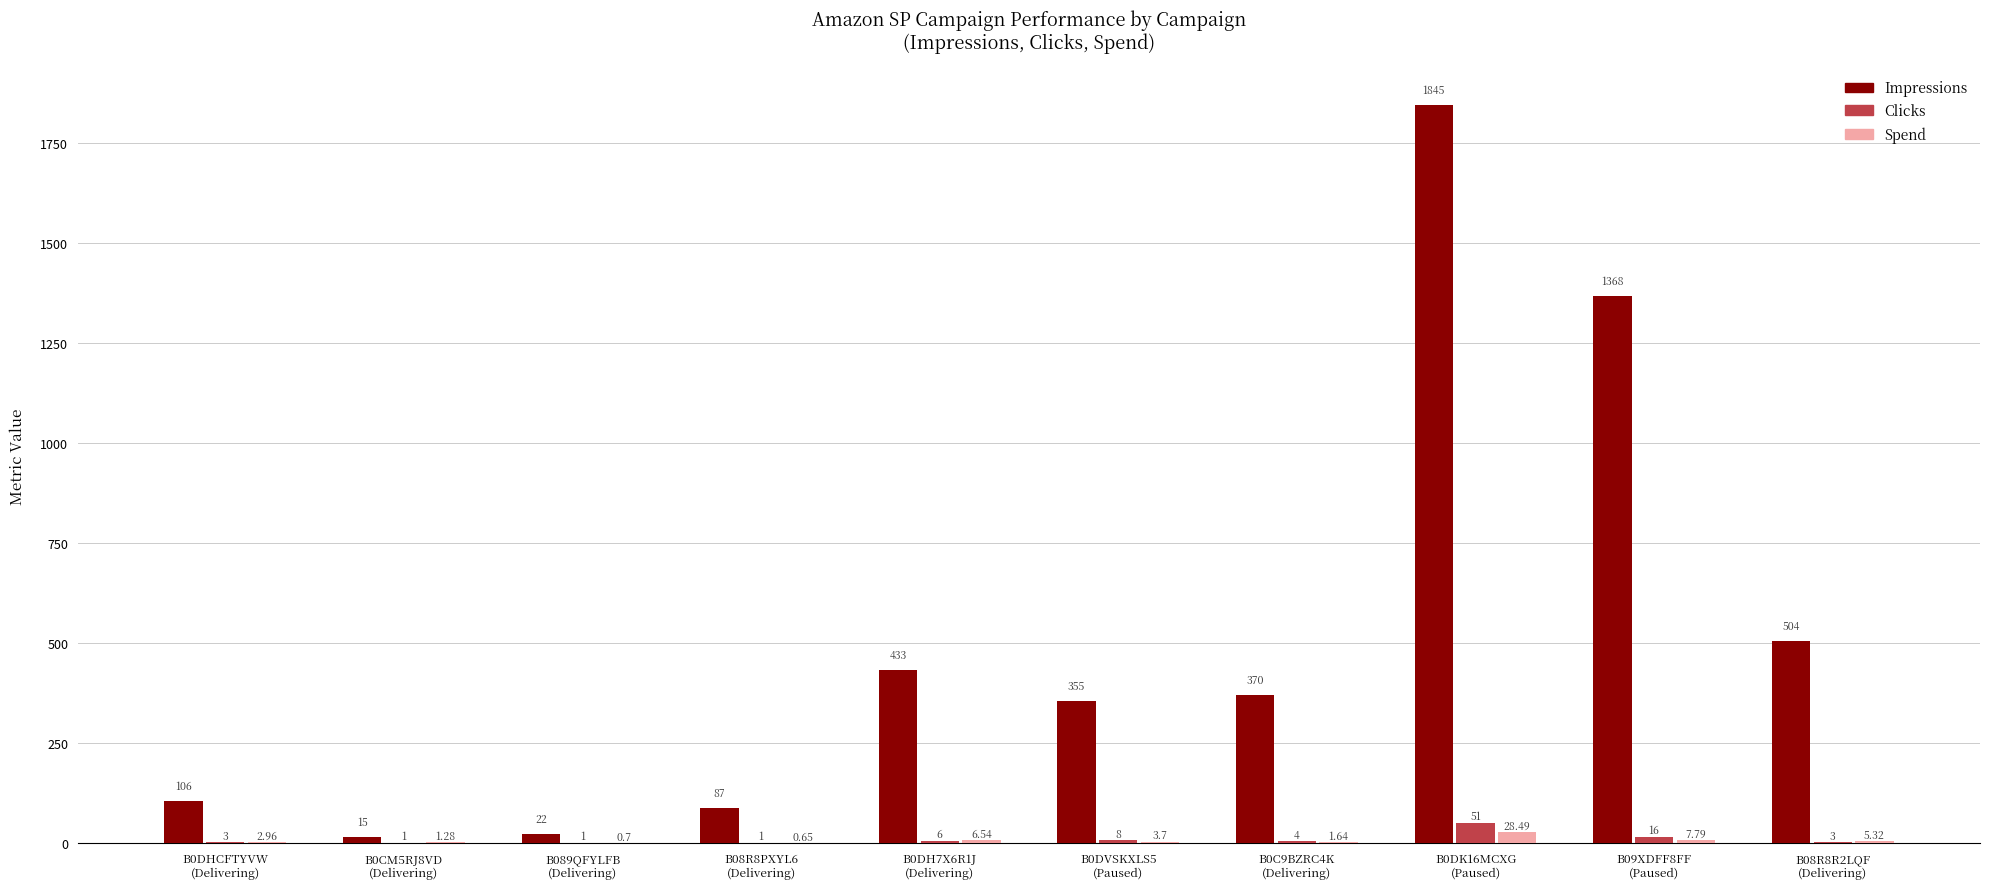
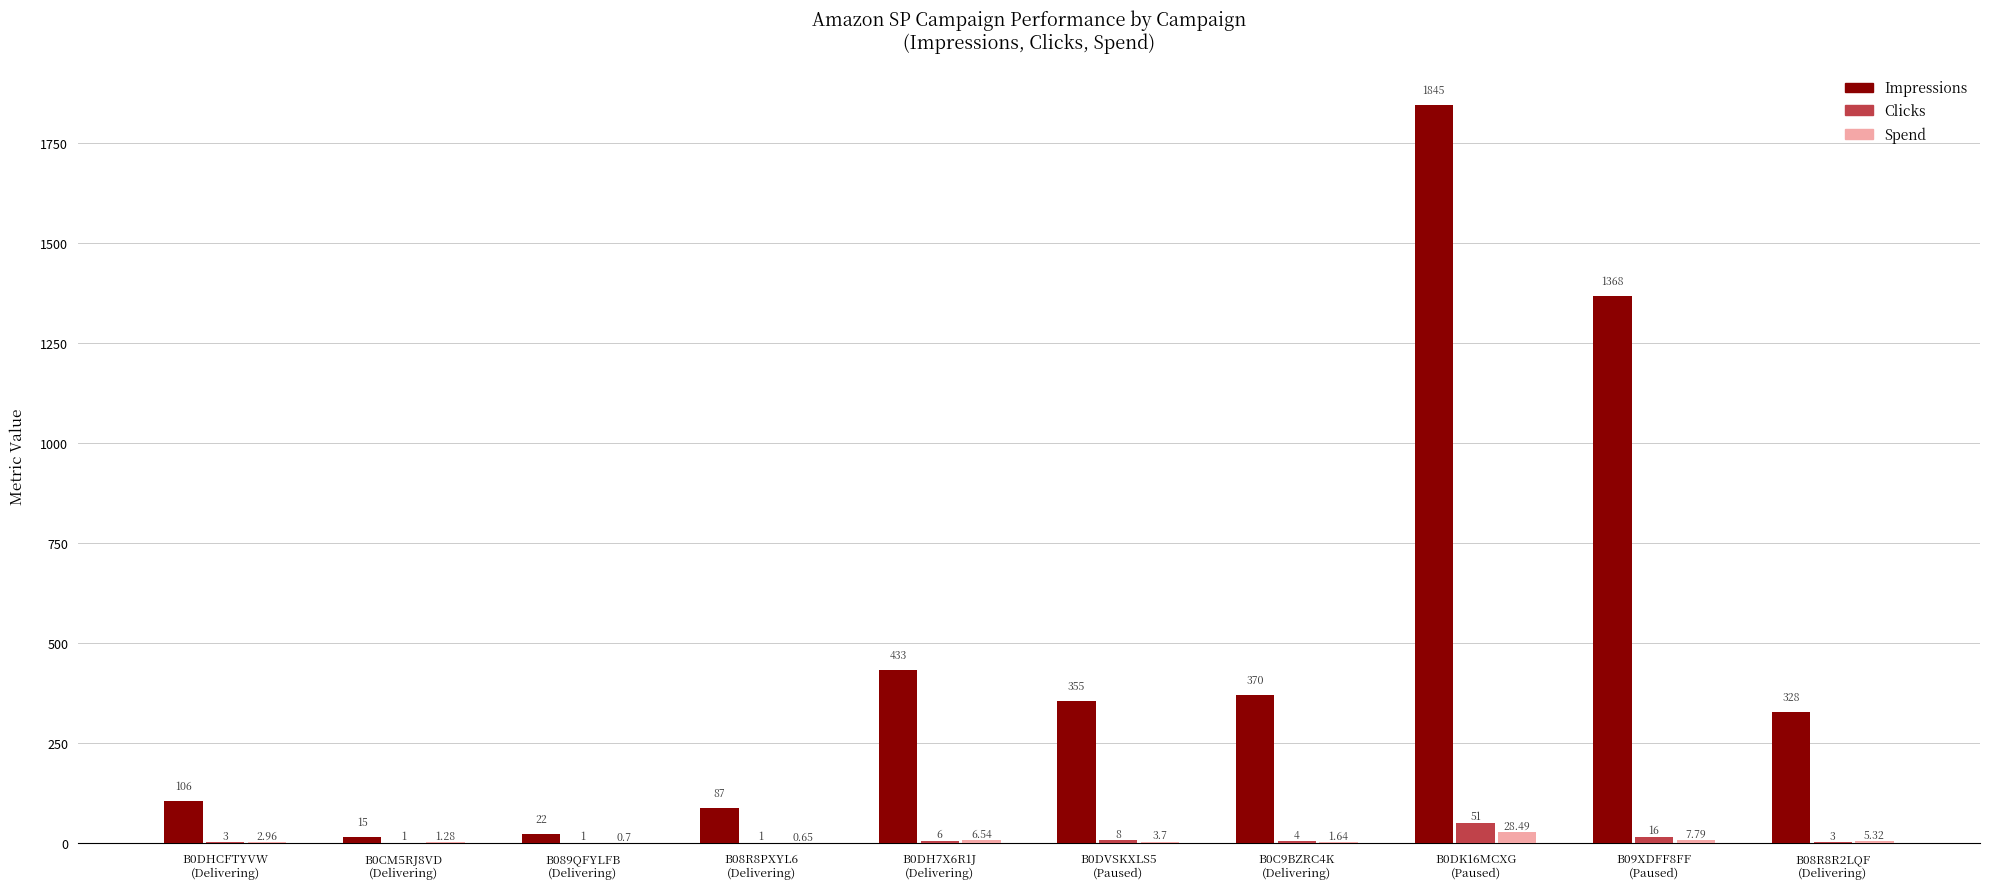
Impressions, B08R8R2LQF (Delivering): 504 -> 328
